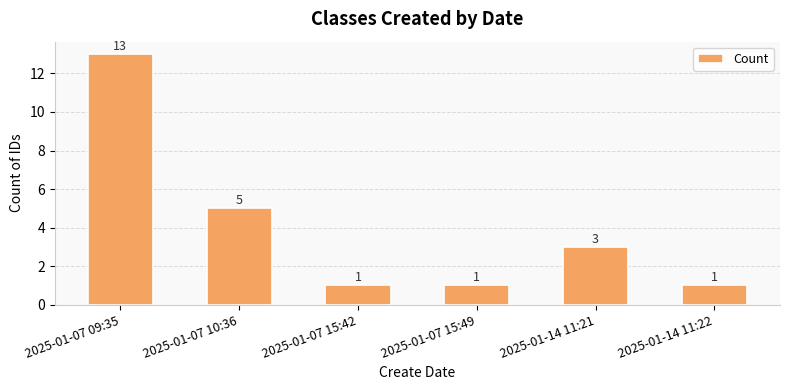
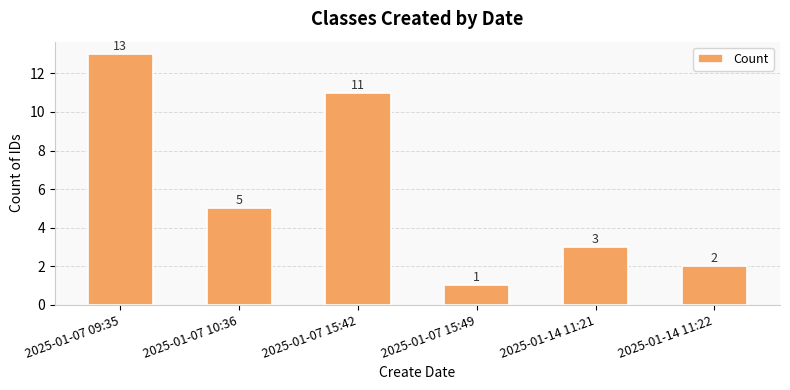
2025-01-07 15:42: 1 -> 11
2025-01-14 11:22: 1 -> 2
